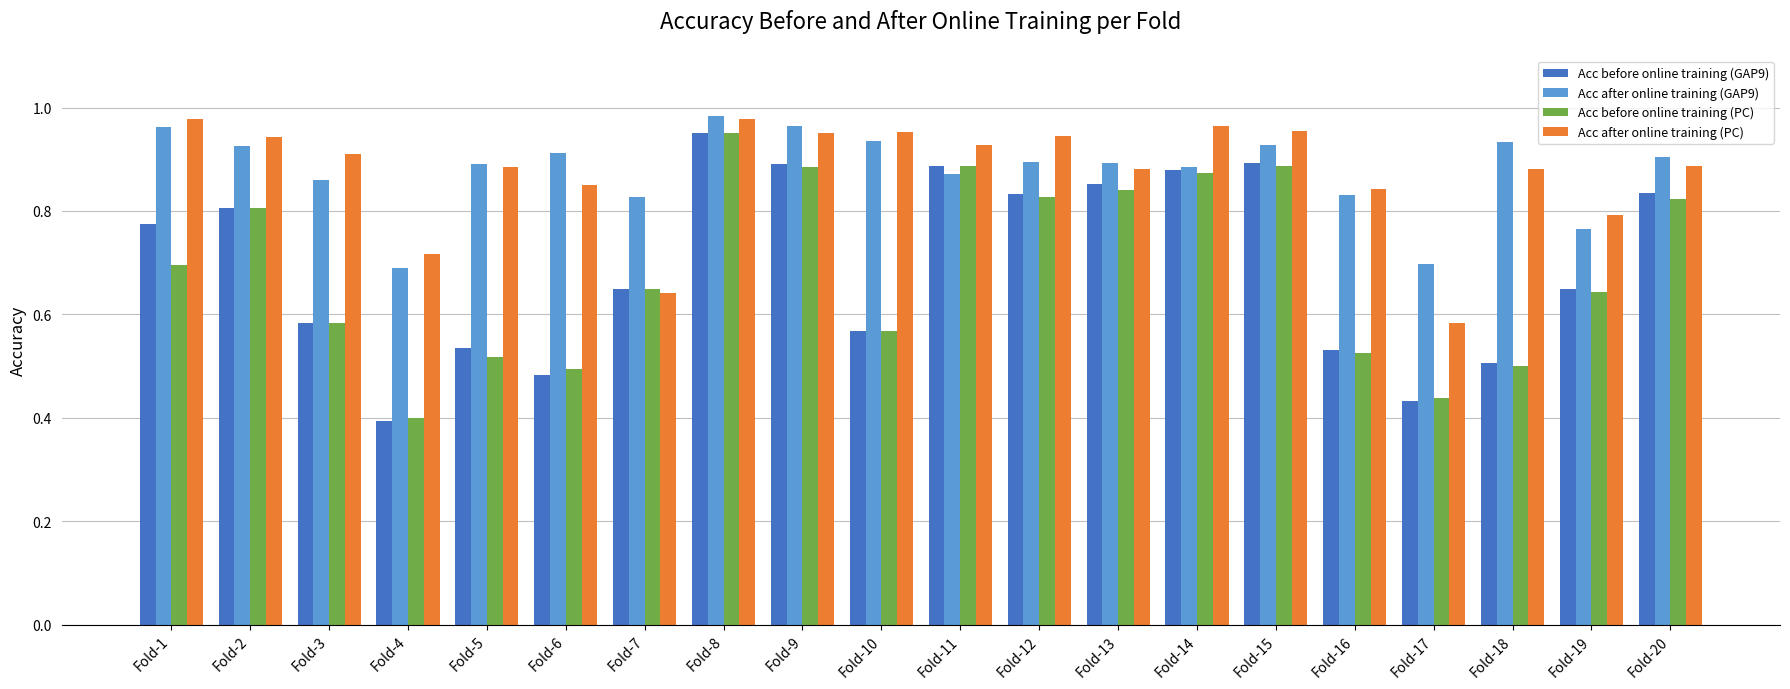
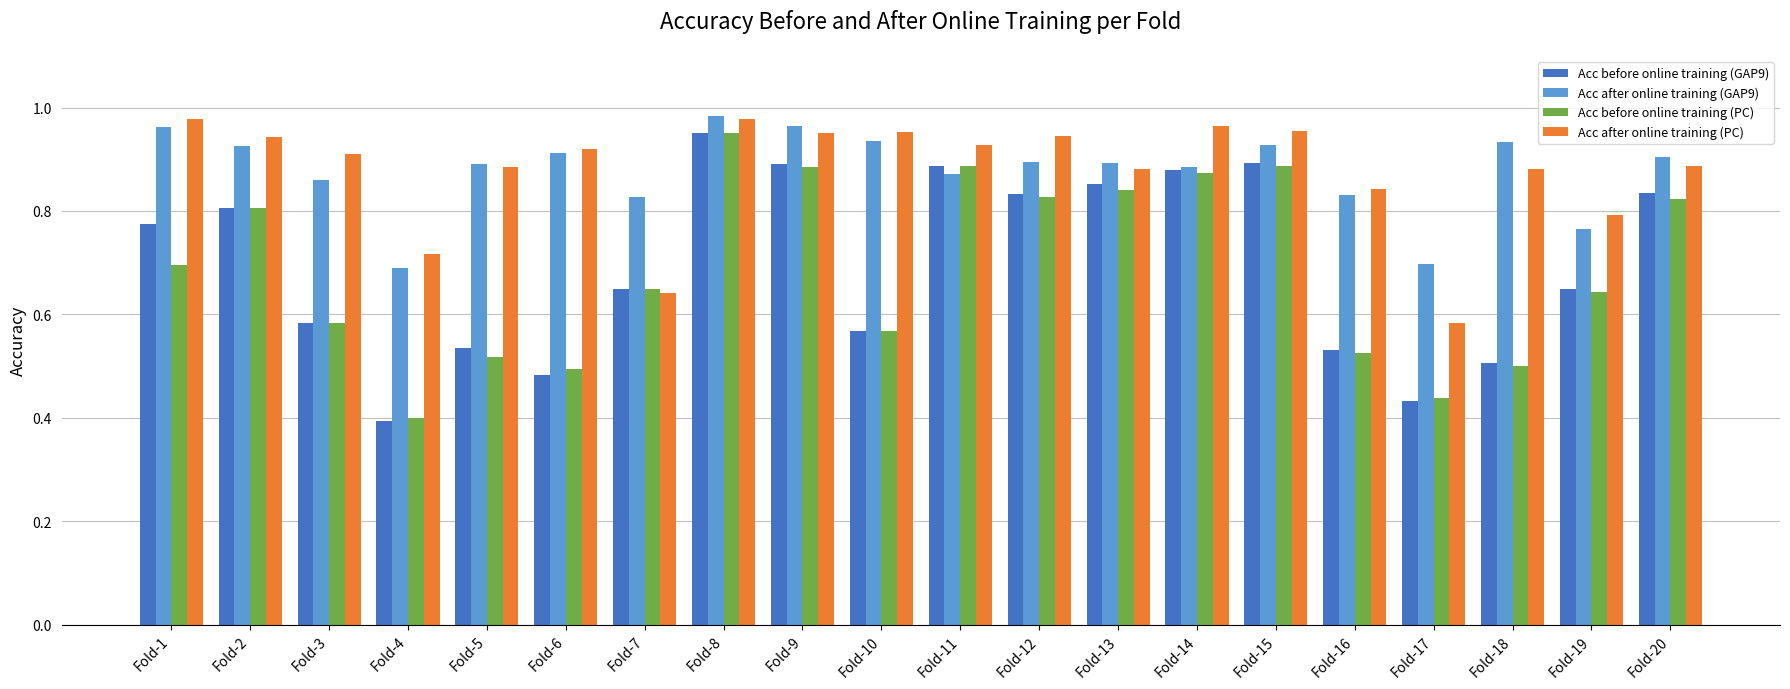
Acc after online training (PC), Fold-6: 0.85 -> 0.92
